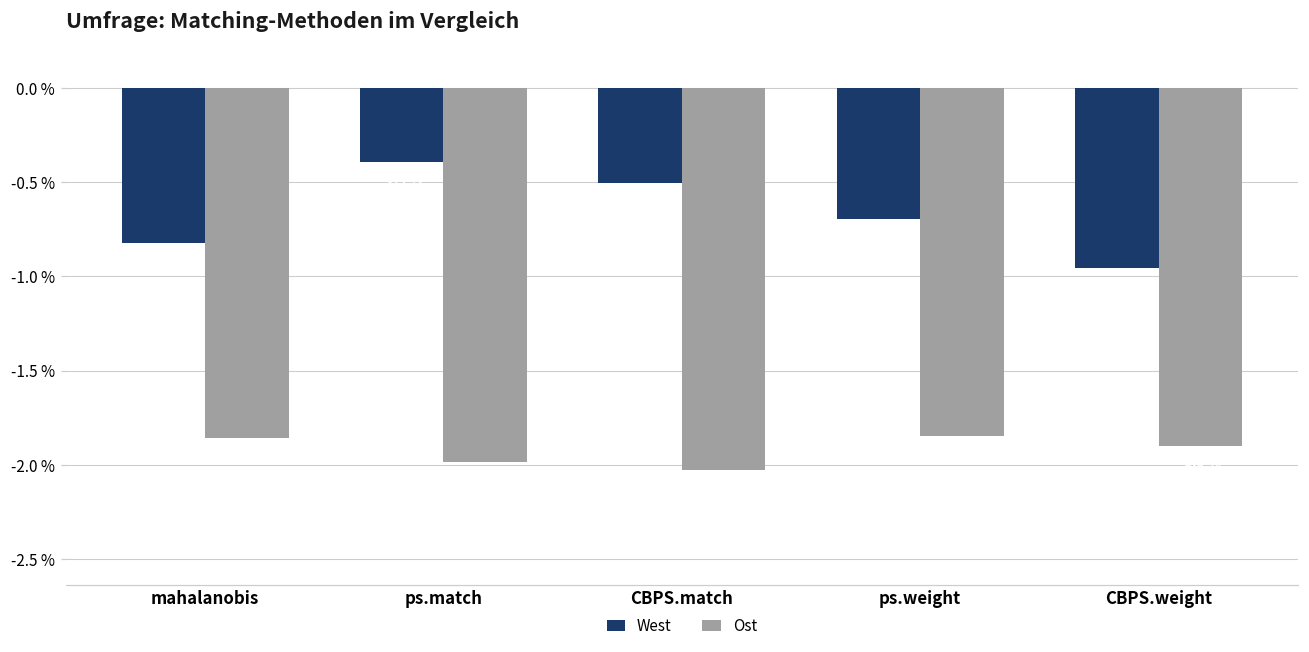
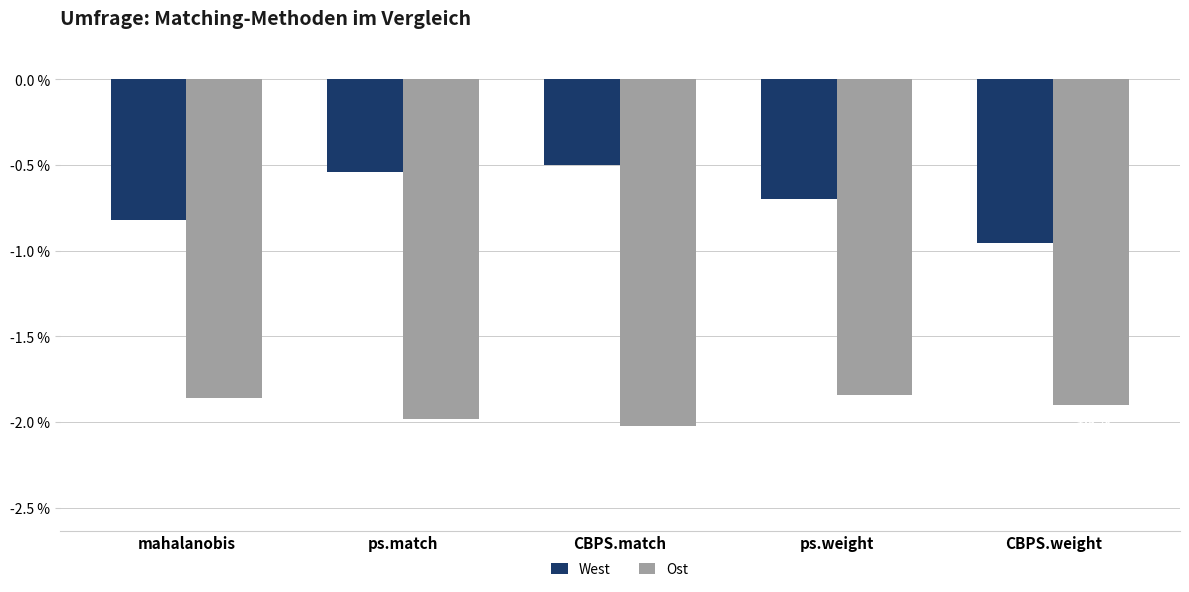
West, ps.match: -0.39 % -> -0.54 %
